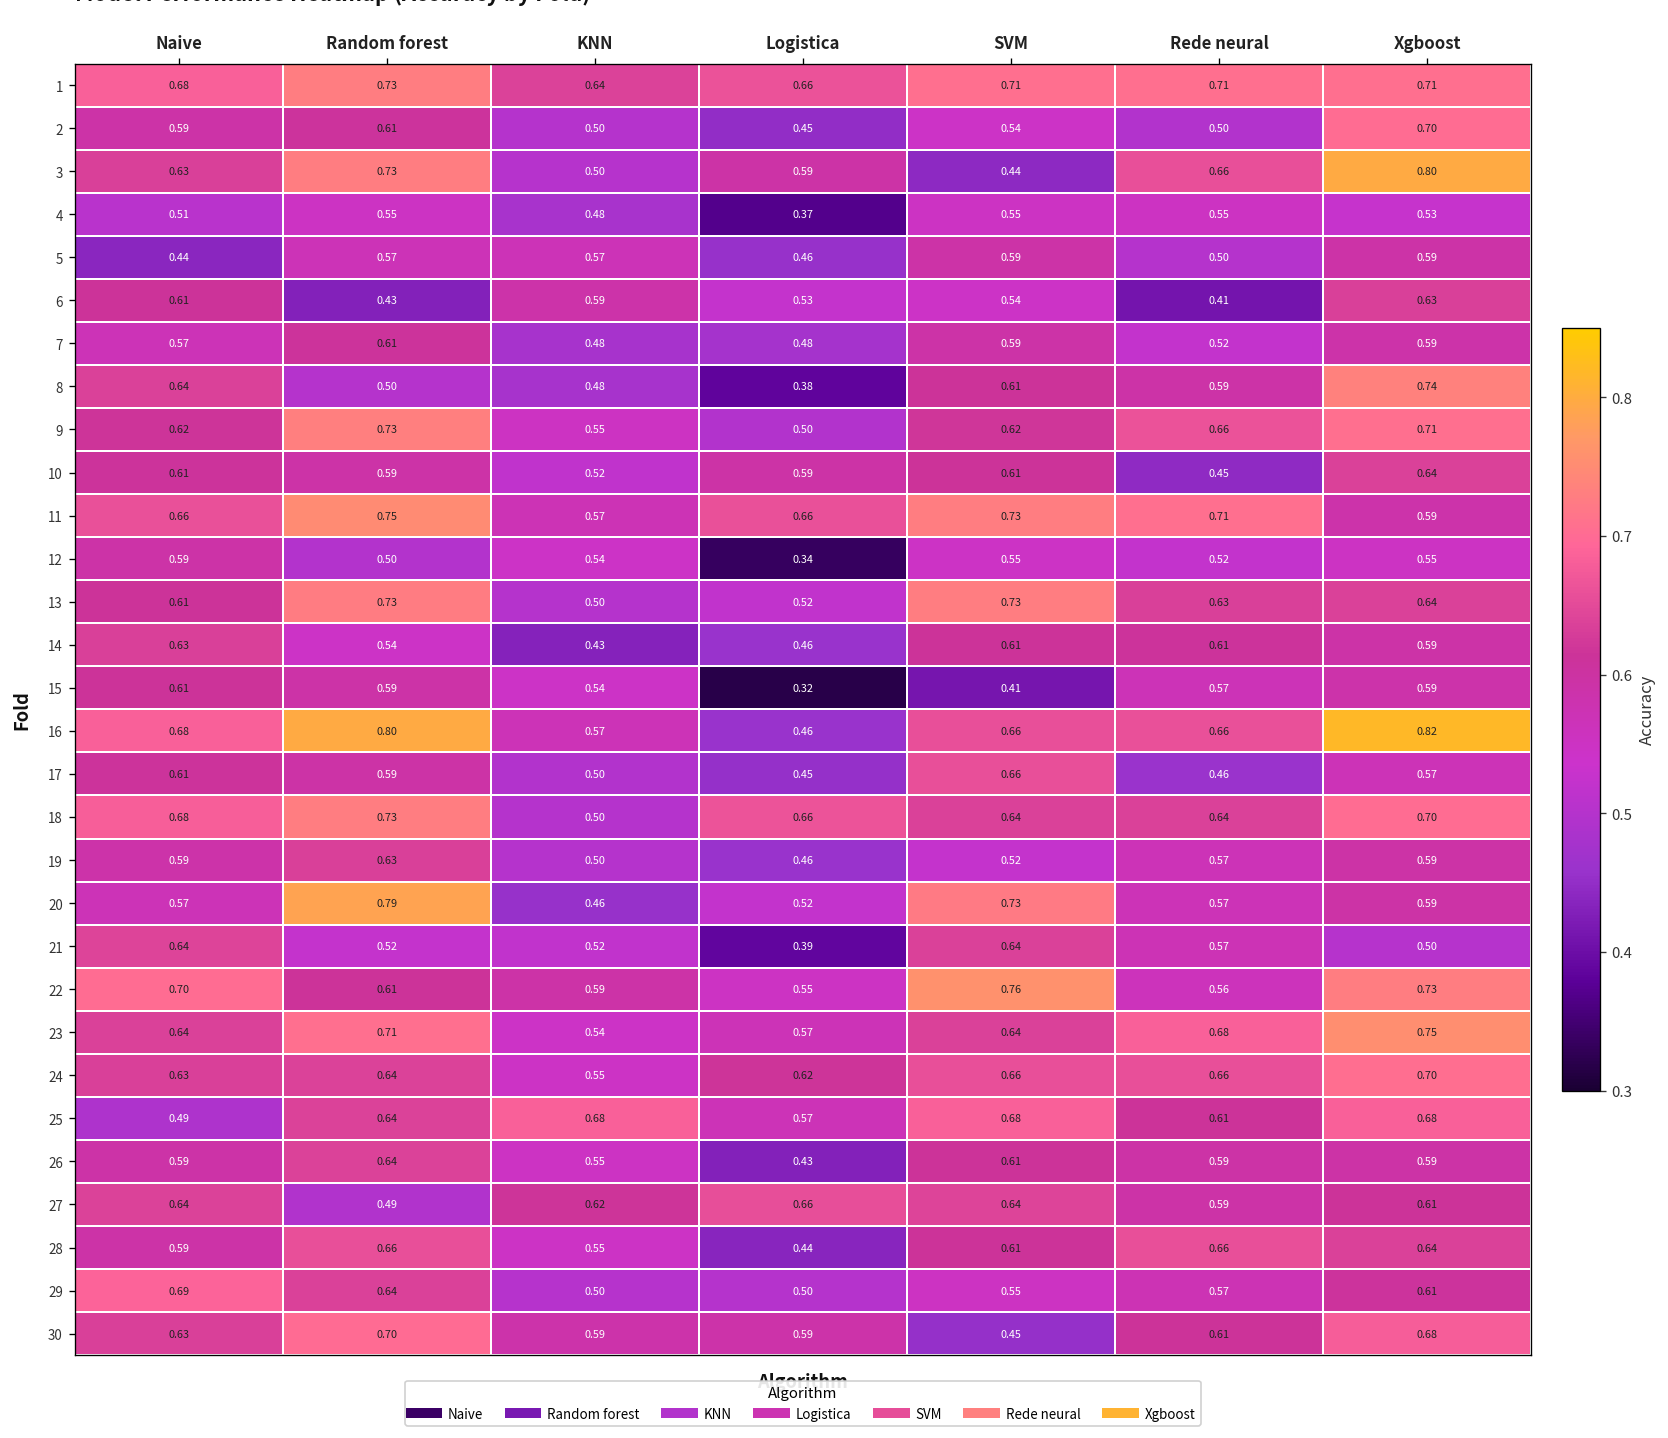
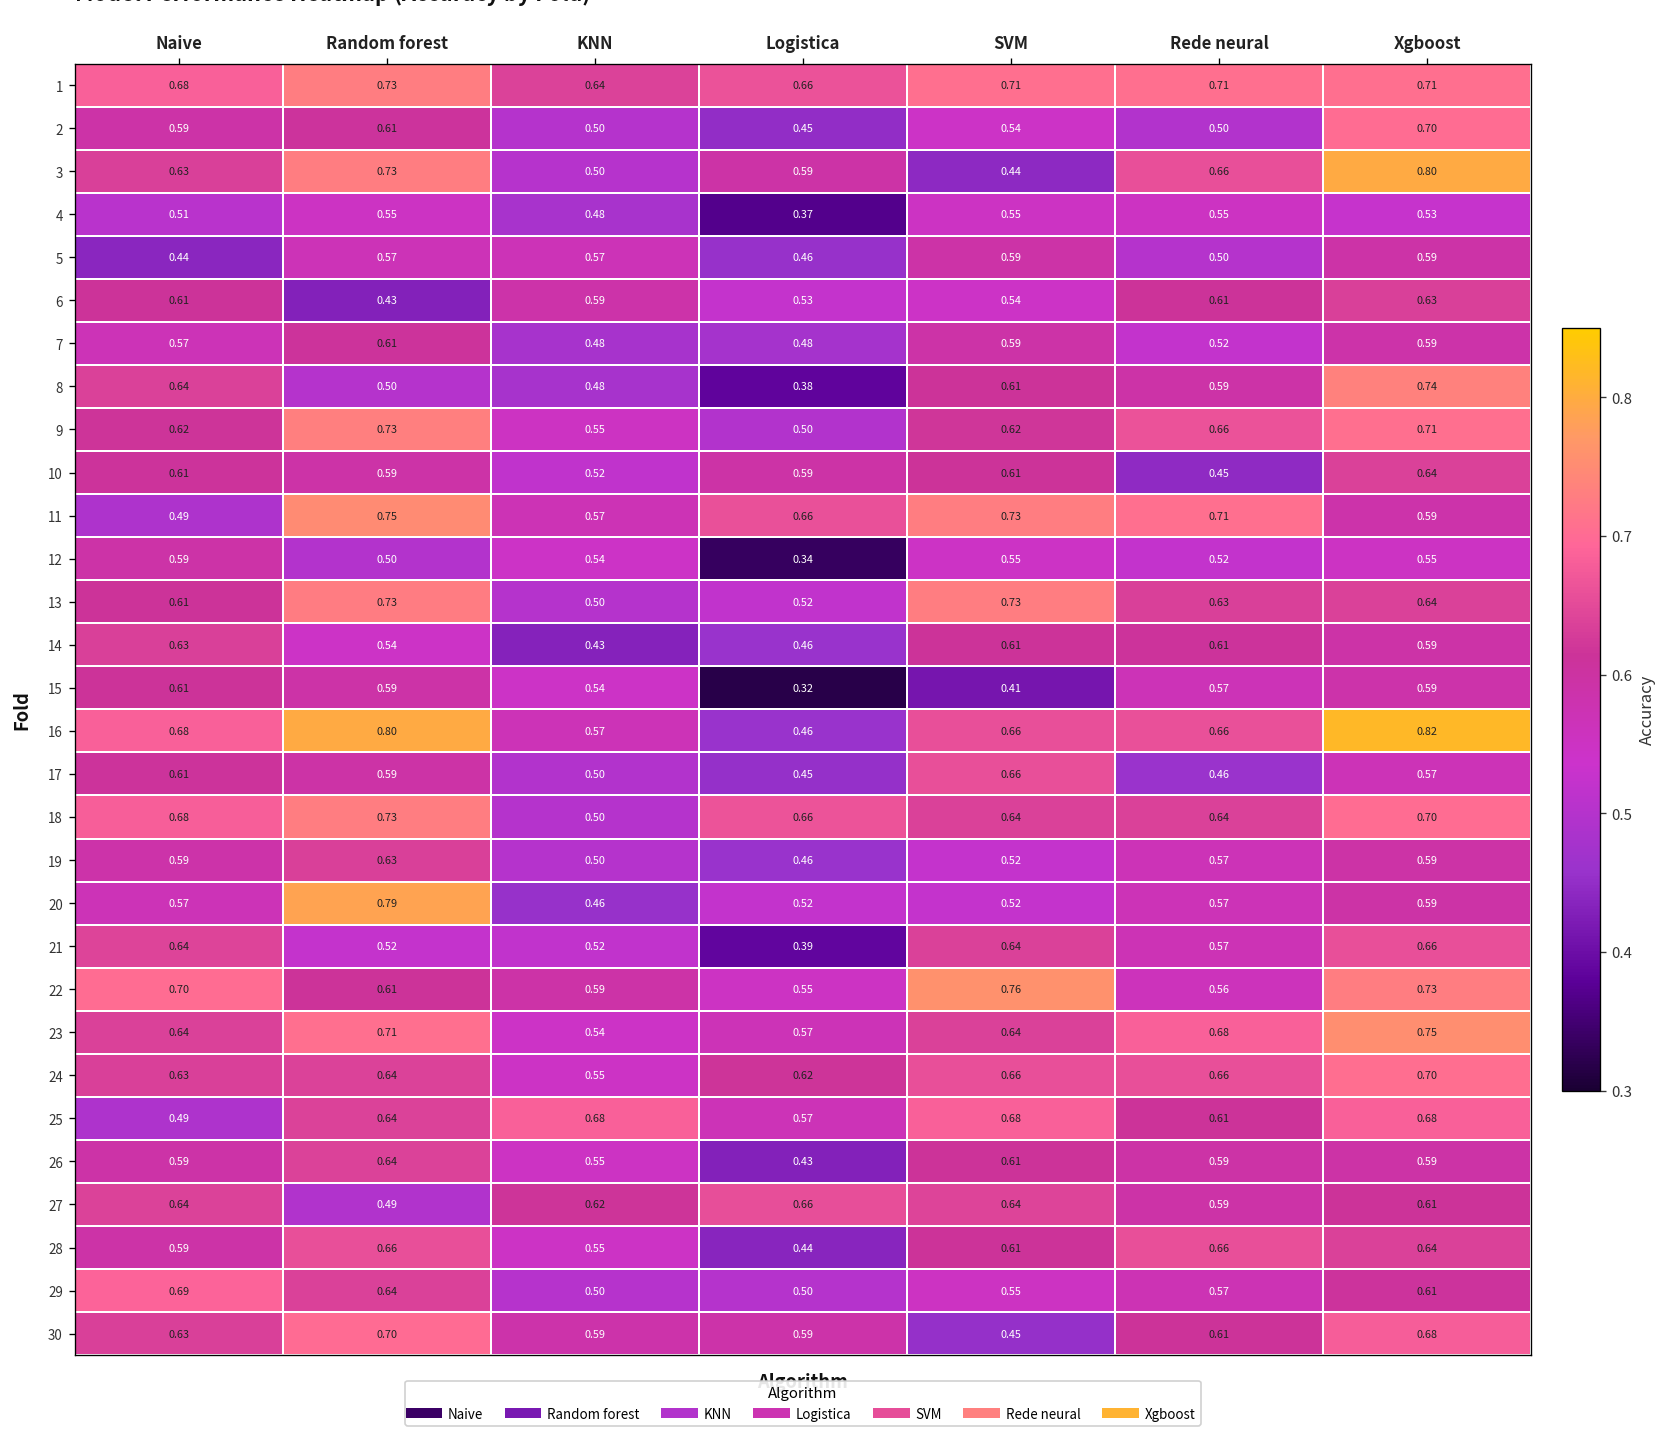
6, Rede neural: 0.41 -> 0.61
11, Naive: 0.66 -> 0.49
20, SVM: 0.73 -> 0.52
21, Xgboost: 0.50 -> 0.66
